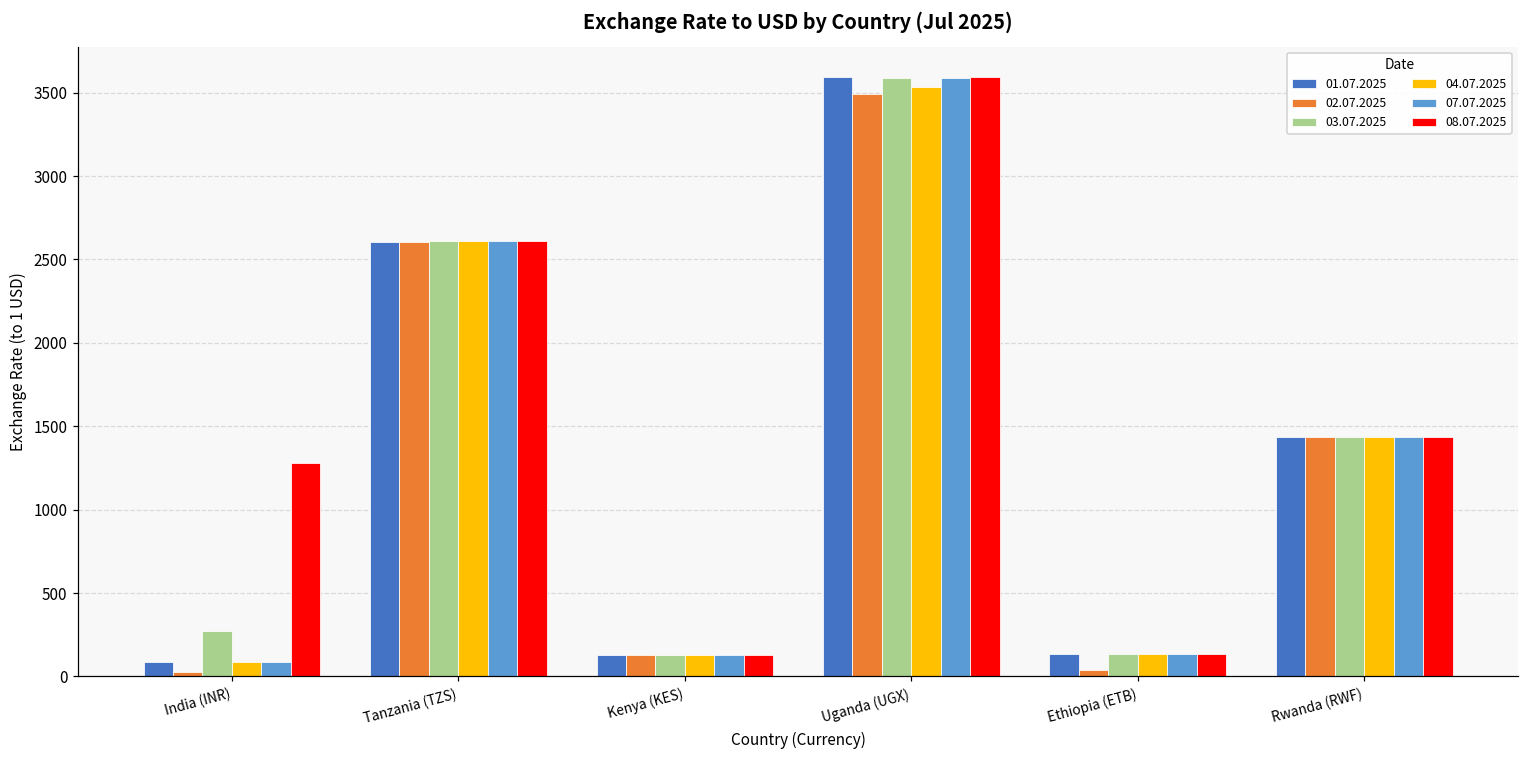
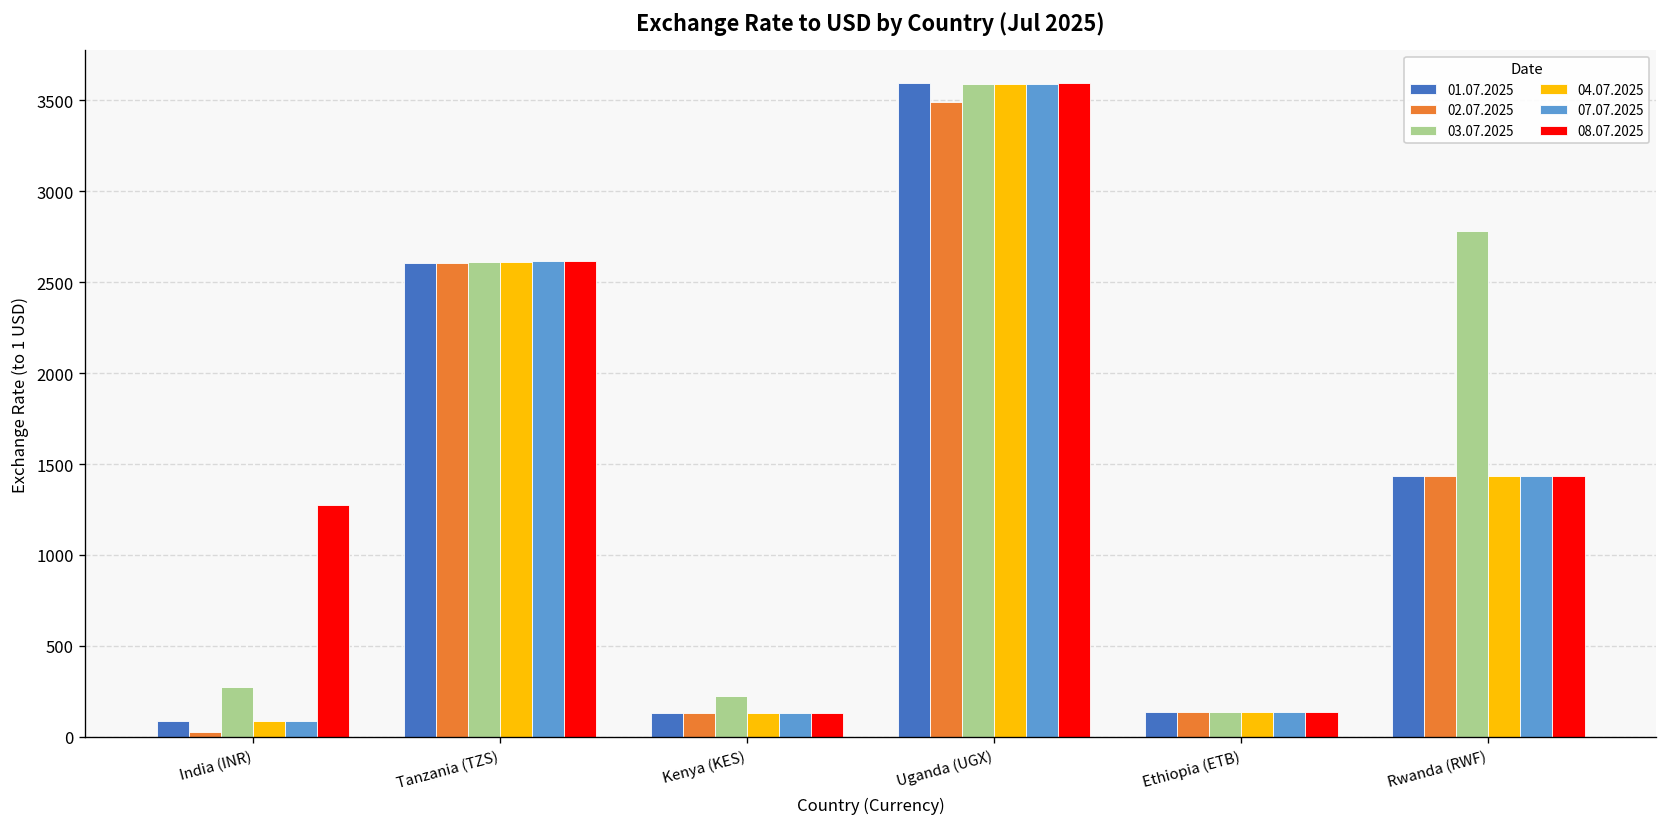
03.07.2025, Kenya (KES): 130 -> 230
04.07.2025, Uganda (UGX): 3530 -> 3590
02.07.2025, Ethiopia (ETB): 40 -> 140
03.07.2025, Rwanda (RWF): 1430 -> 2780
